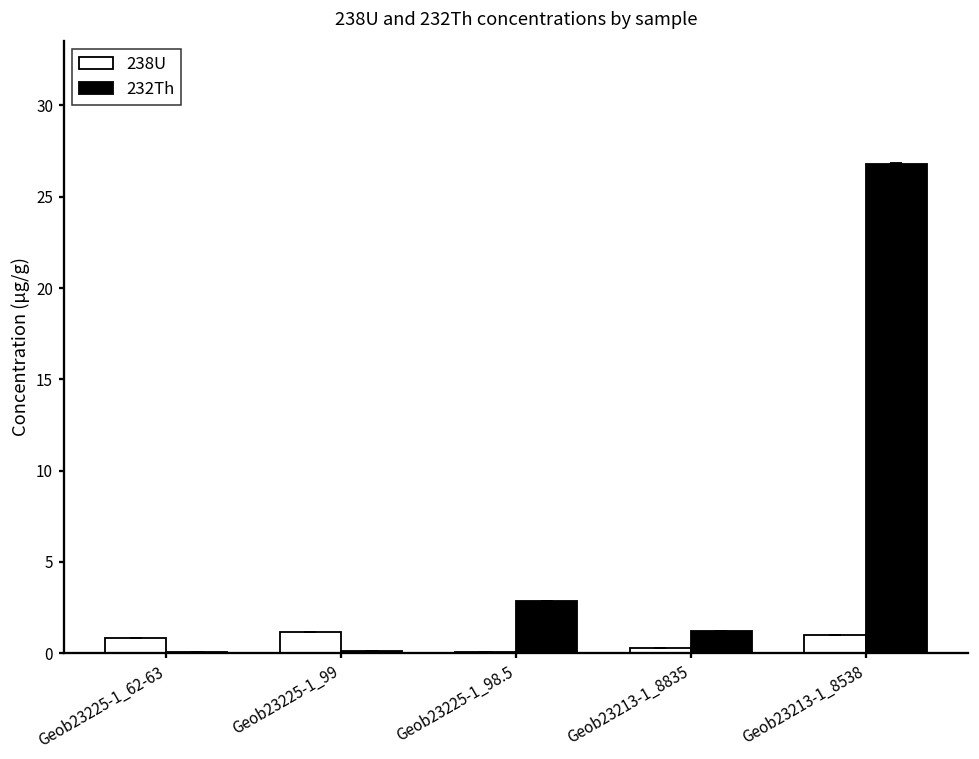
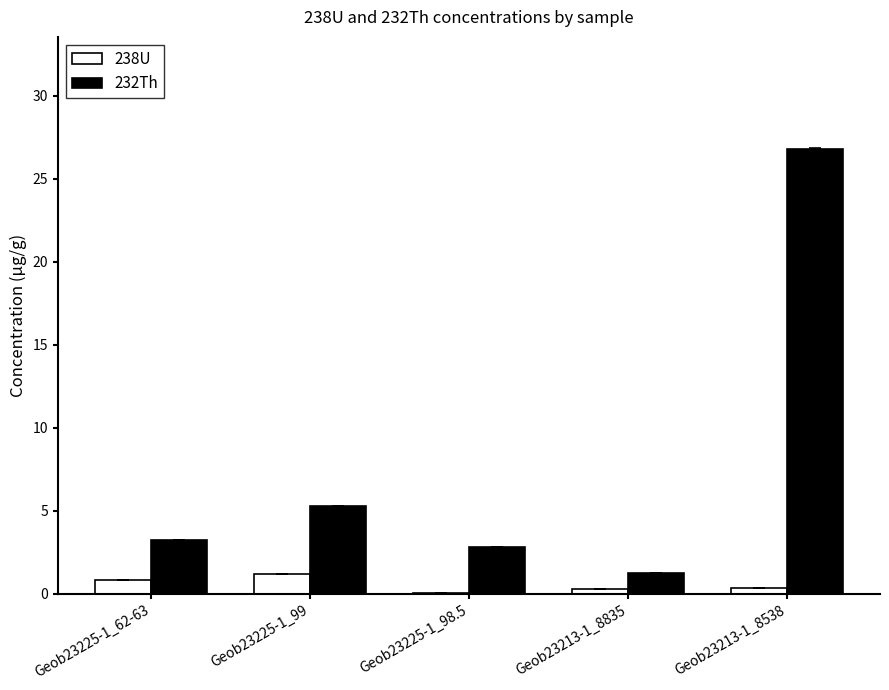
232Th, Geob23225-1_62-63: 0.0 -> 3.2
232Th, Geob23225-1_99: 0.1 -> 5.3
238U, Geob23213-1_8538: 1.0 -> 0.3
